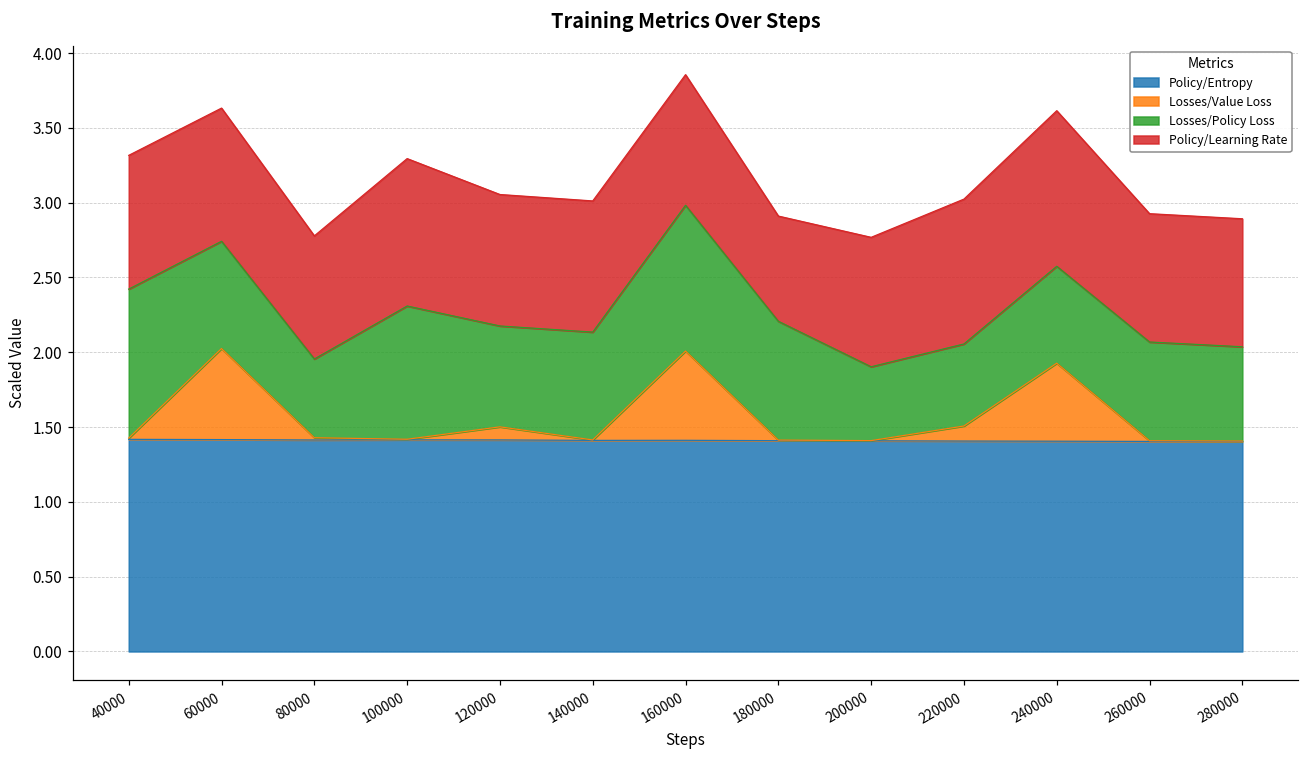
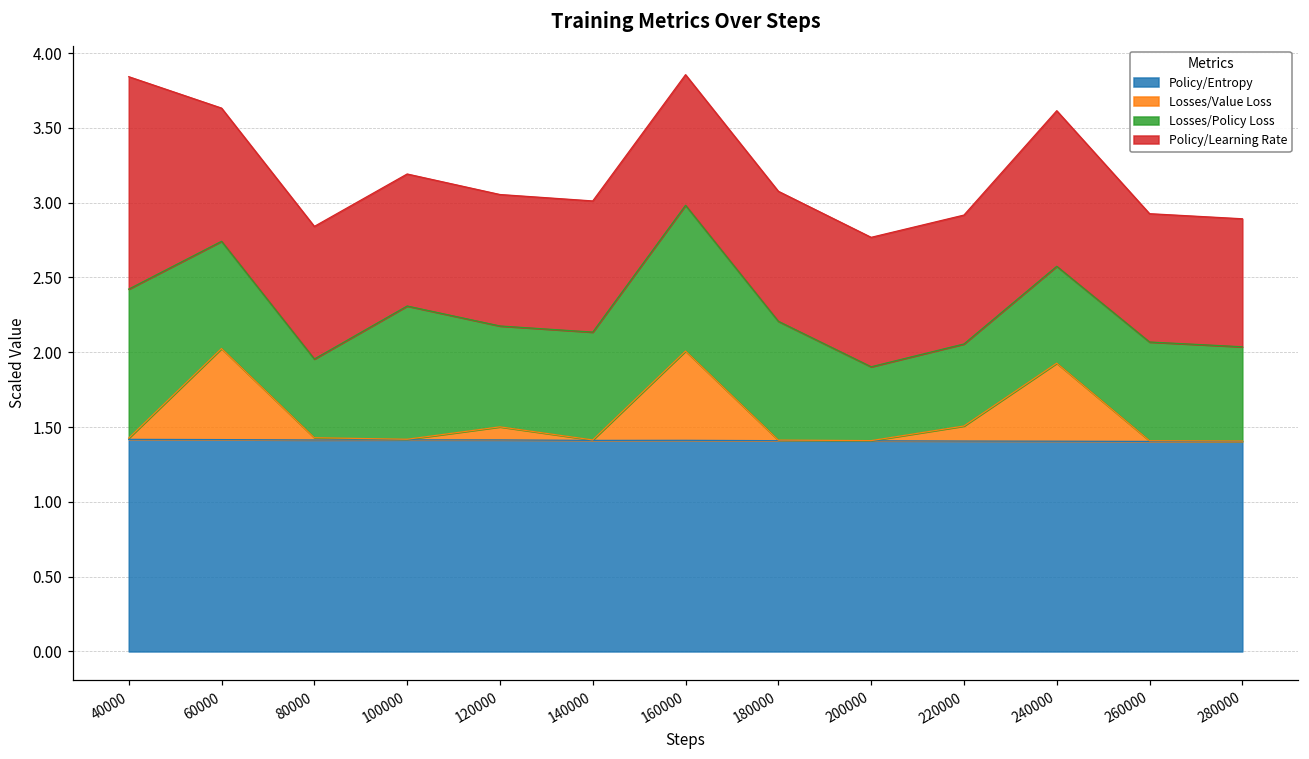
Policy/Learning Rate, 40000: 0.89 -> 1.42
Policy/Learning Rate, 80000: 0.82 -> 0.89
Policy/Learning Rate, 100000: 0.99 -> 0.88
Policy/Learning Rate, 180000: 0.70 -> 0.87
Policy/Learning Rate, 220000: 0.97 -> 0.86
